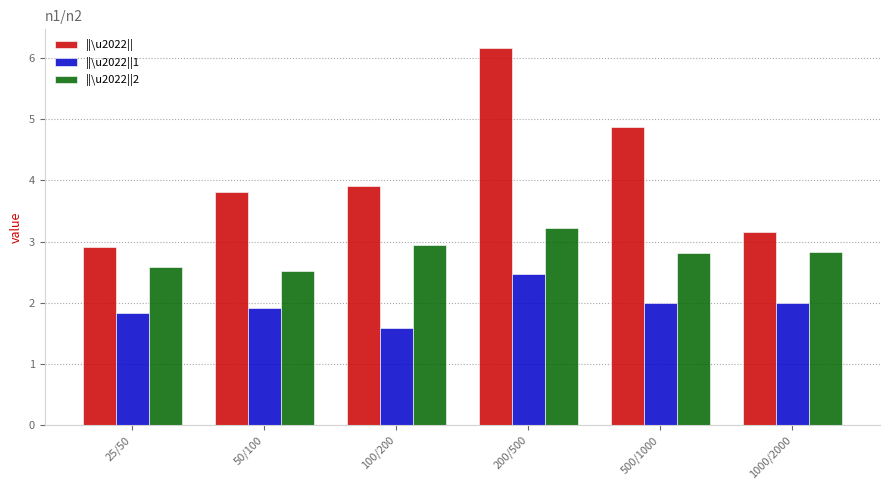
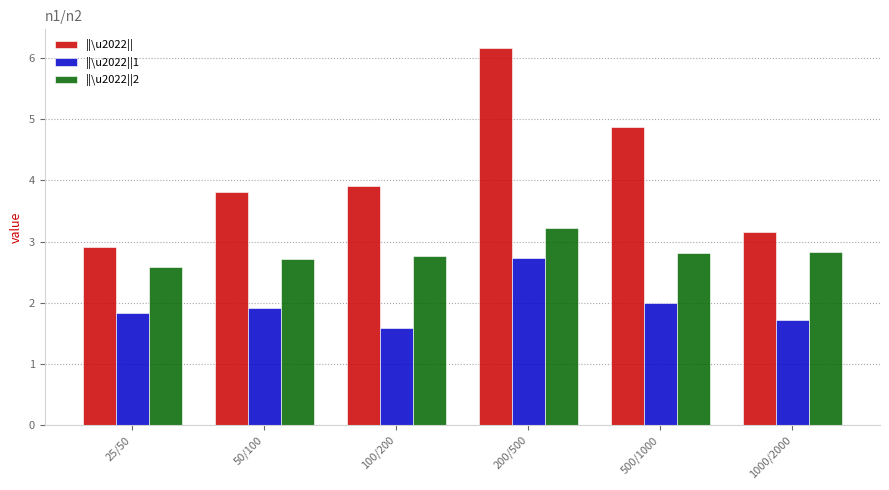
||\u2022||2, 50/100: 2.5 -> 2.7
||\u2022||2, 100/200: 2.9 -> 2.8
||\u2022||1, 200/500: 2.5 -> 2.7
||\u2022||1, 1000/2000: 2.0 -> 1.7
